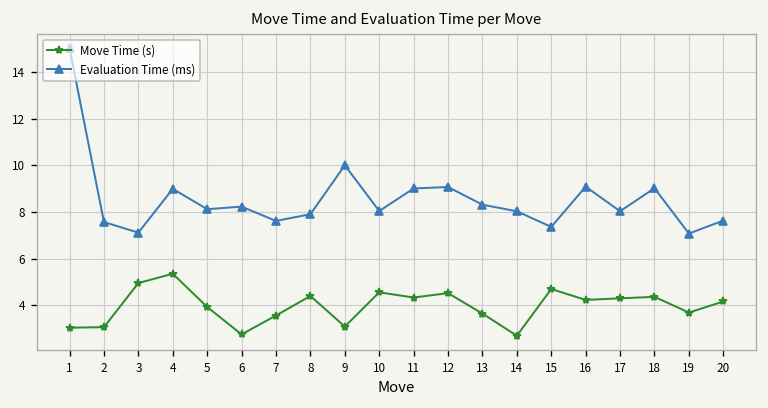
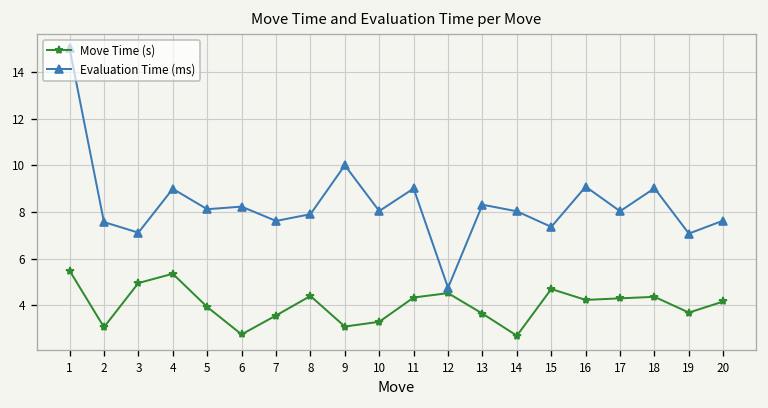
Move Time (s), 1: 3.0 -> 5.5
Move Time (s), 10: 4.5 -> 3.3
Evaluation Time (ms), 12: 9.1 -> 4.7
